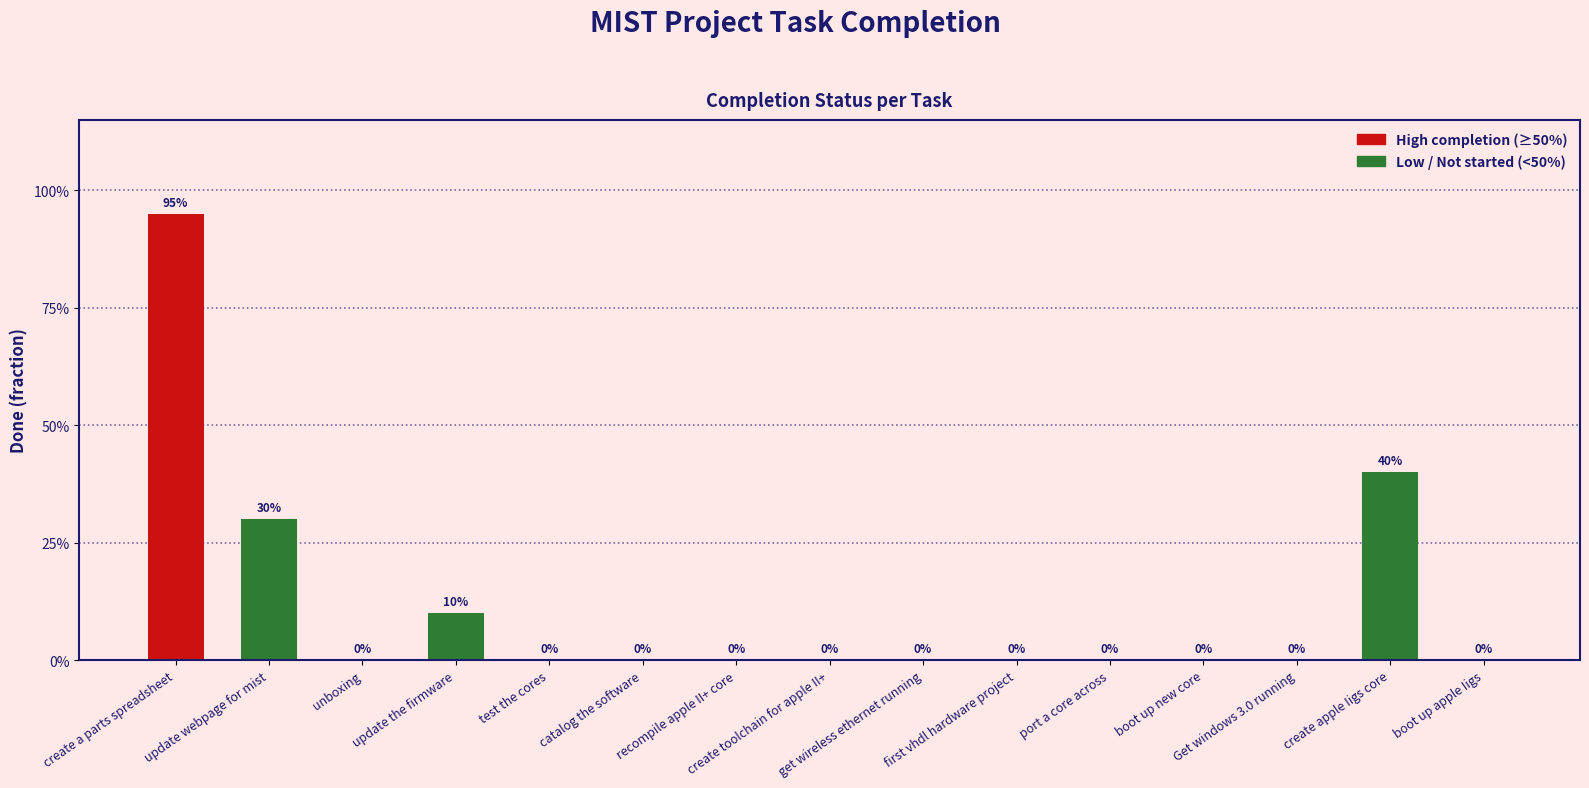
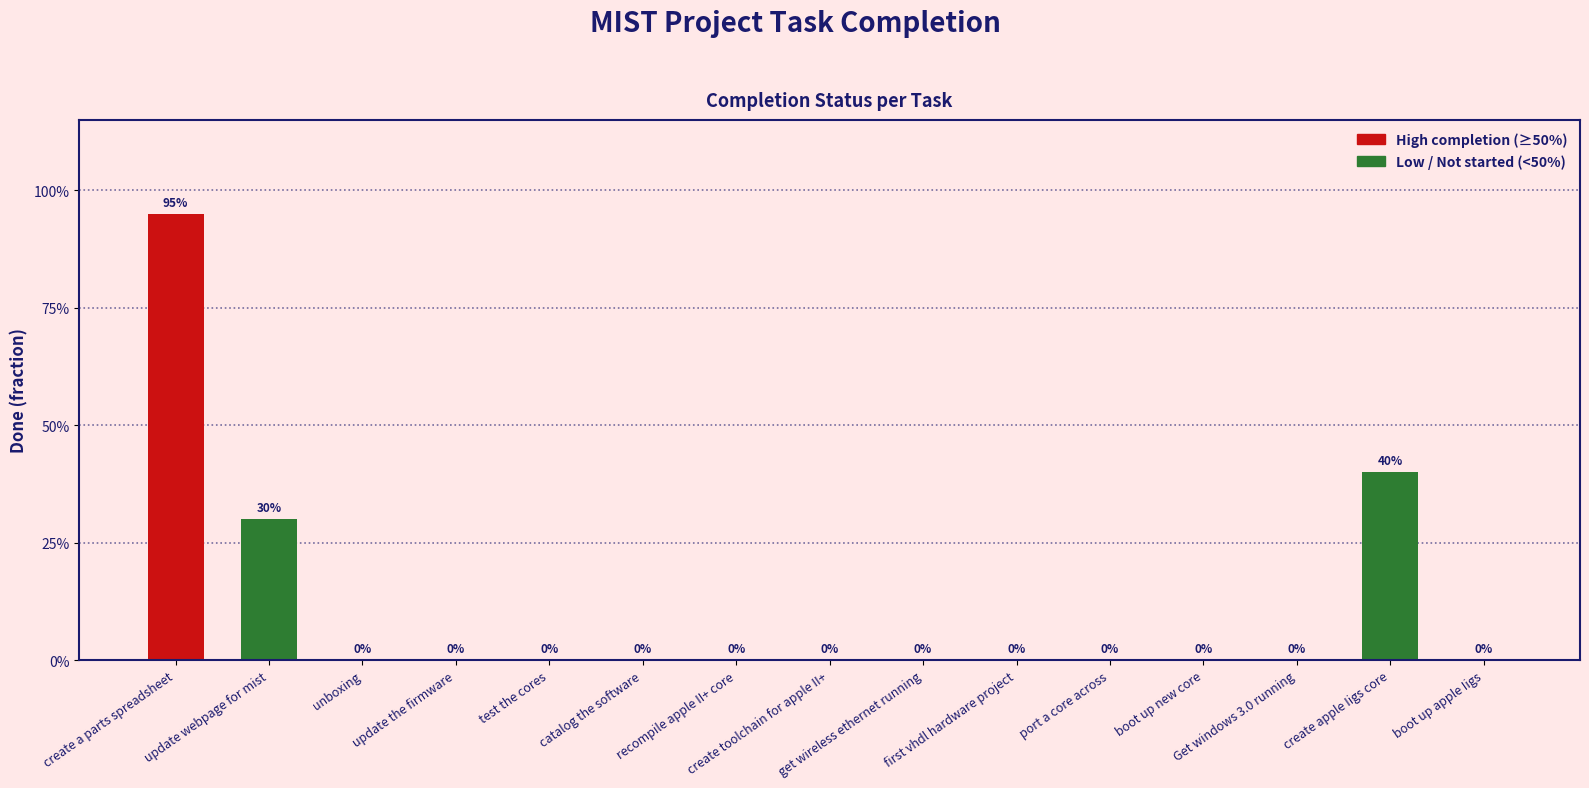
update the firmware: 10% -> 0%
